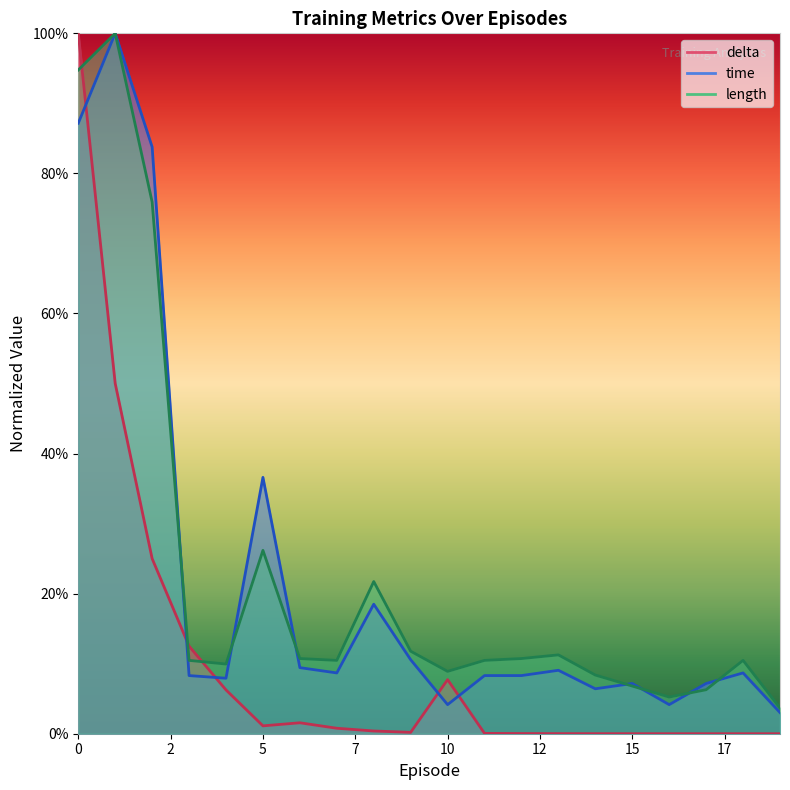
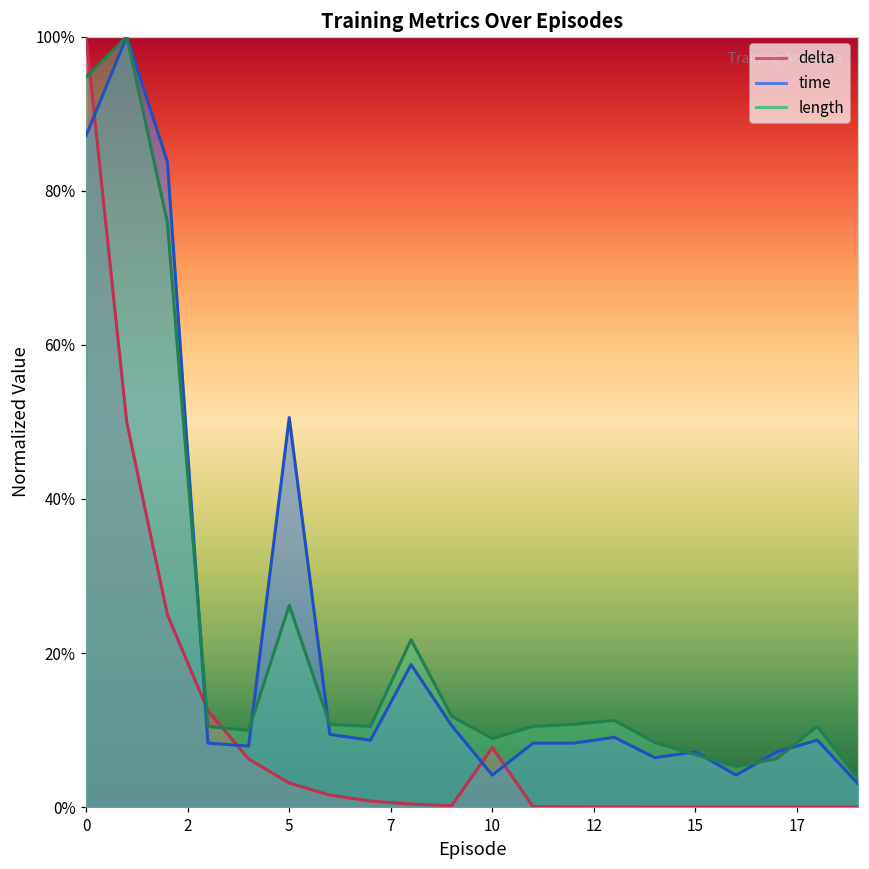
delta, 5: 1% -> 3%
time, 5: 37% -> 51%
